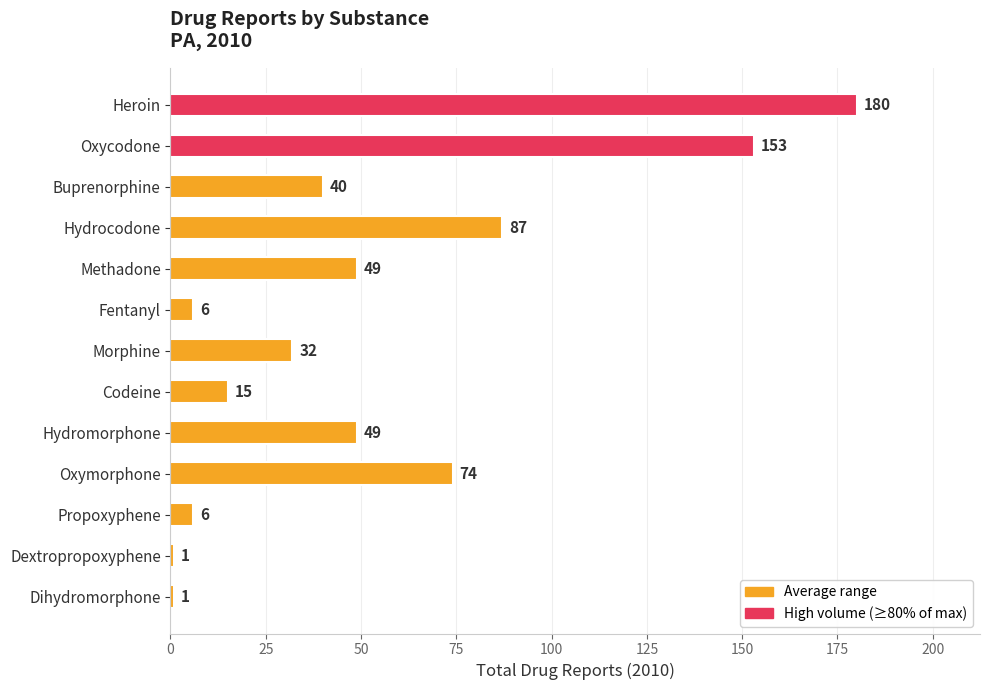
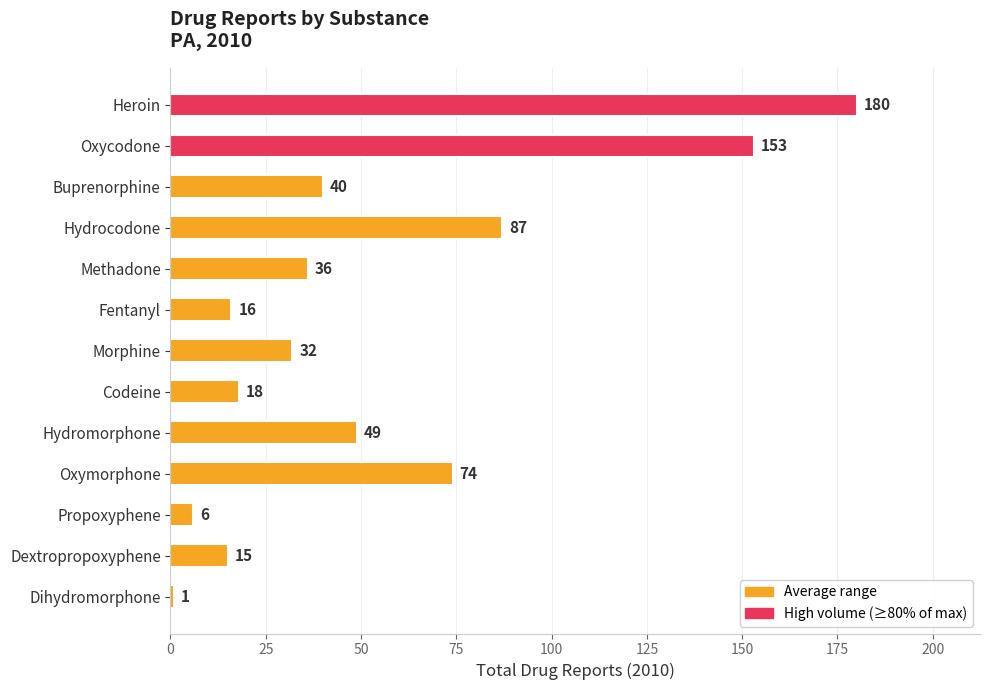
Methadone: 49 -> 36
Fentanyl: 6 -> 16
Codeine: 15 -> 18
Dextropropoxyphene: 1 -> 15
